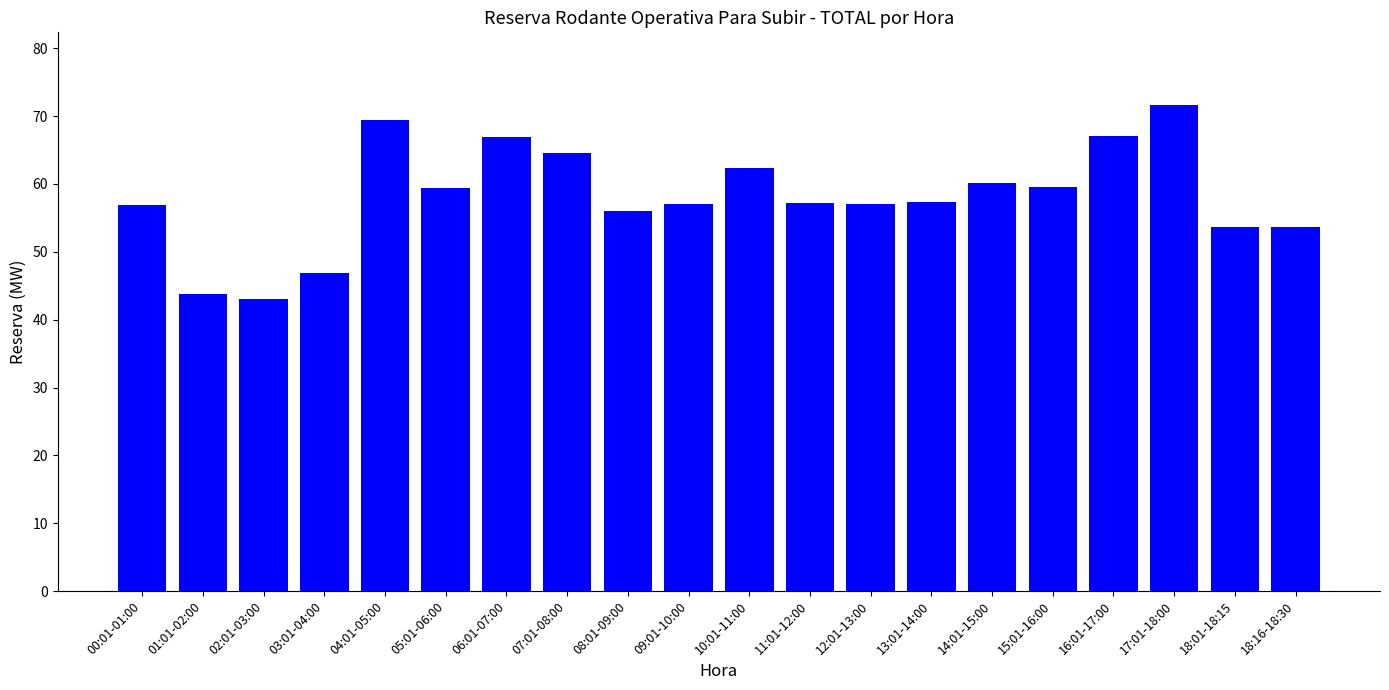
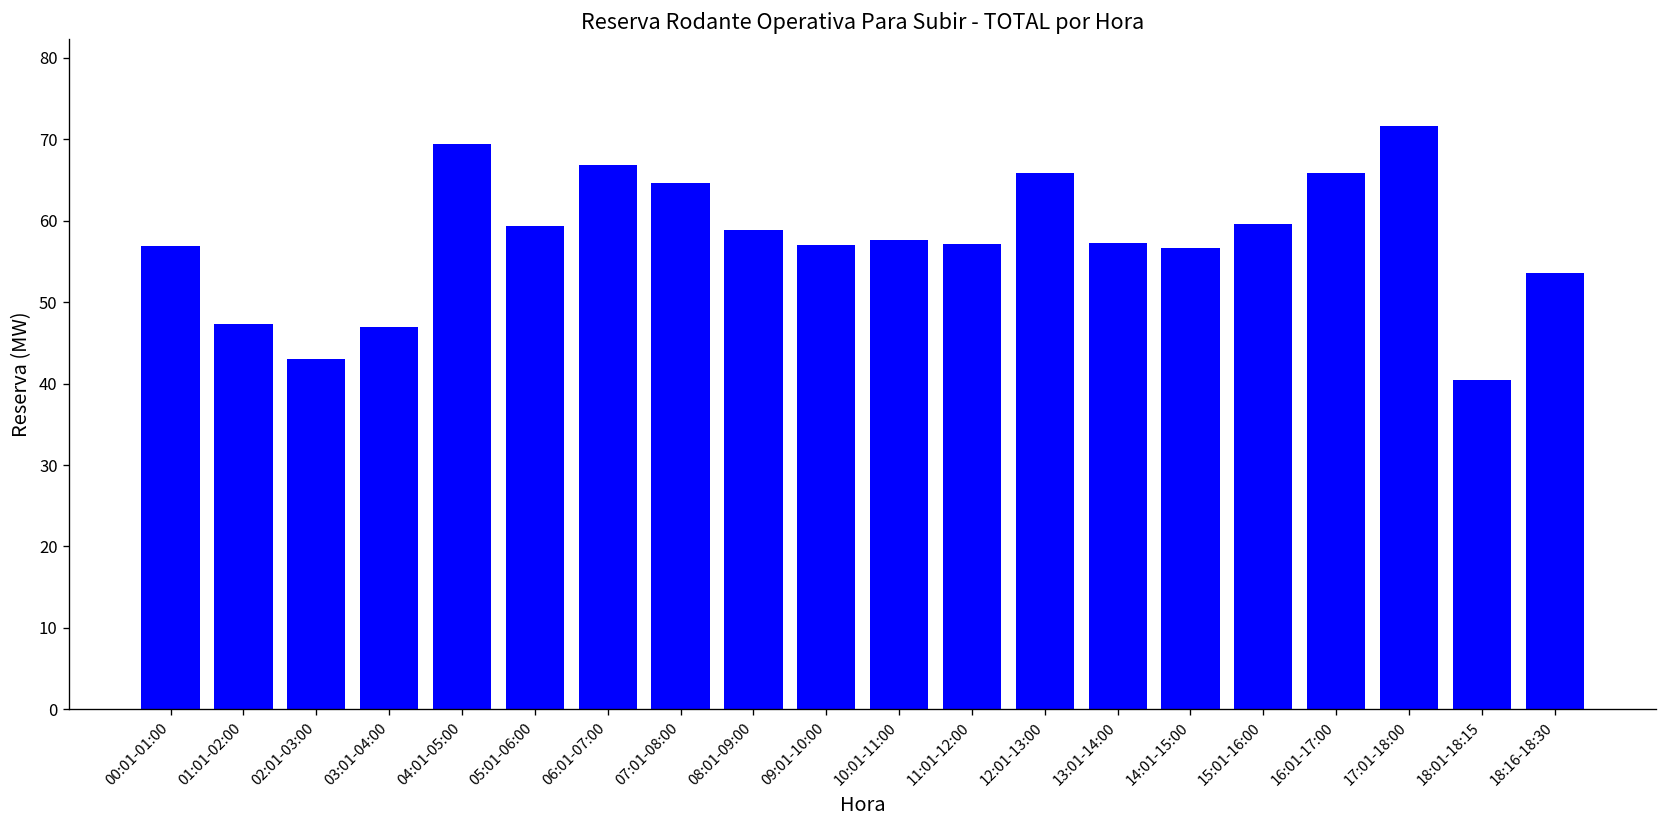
01:01-02:00: 44 -> 47
08:01-09:00: 56 -> 59
10:01-11:00: 62 -> 58
12:01-13:00: 57 -> 66
14:01-15:00: 60 -> 57
16:01-17:00: 67 -> 66
18:01-18:15: 54 -> 40
